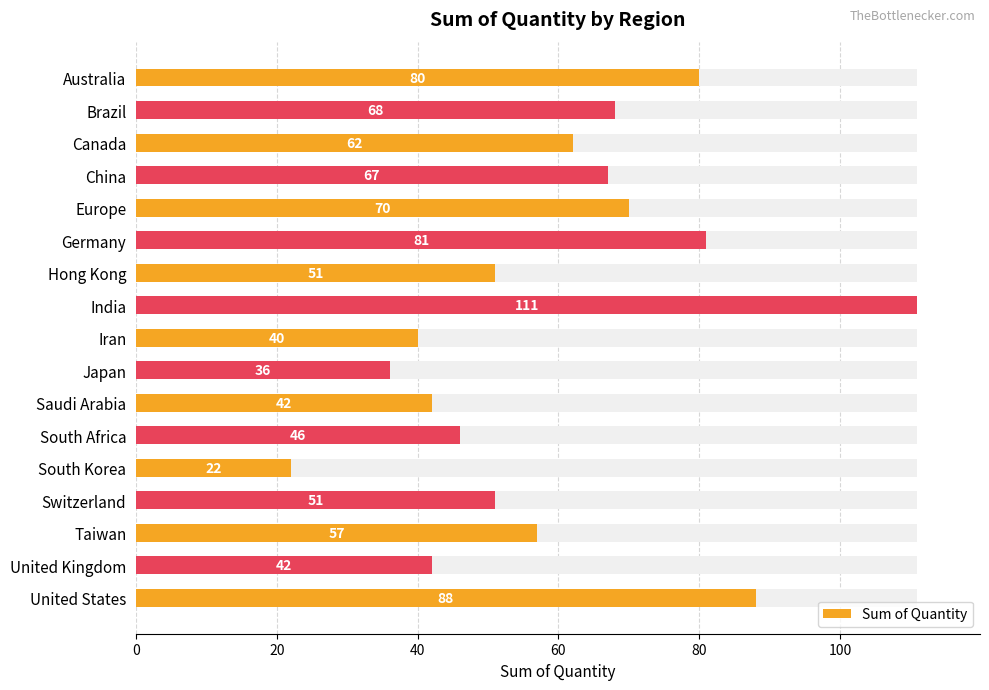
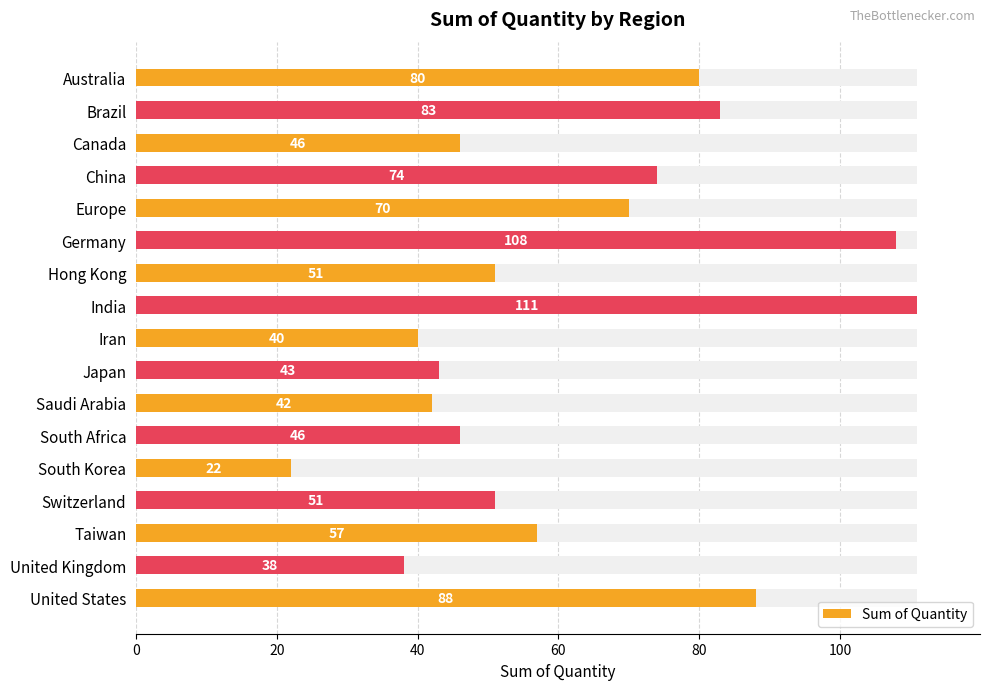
Sum of Quantity, Brazil: 68 -> 83
Sum of Quantity, Canada: 62 -> 46
Sum of Quantity, China: 67 -> 74
Sum of Quantity, Germany: 81 -> 108
Sum of Quantity, Japan: 36 -> 43
Sum of Quantity, United Kingdom: 42 -> 38
